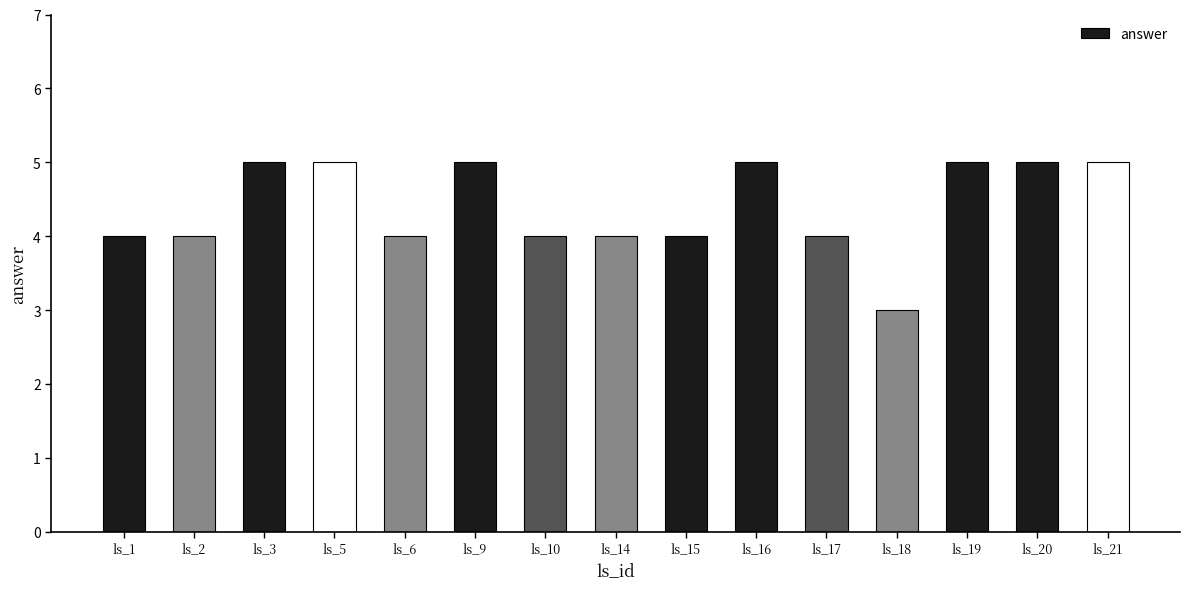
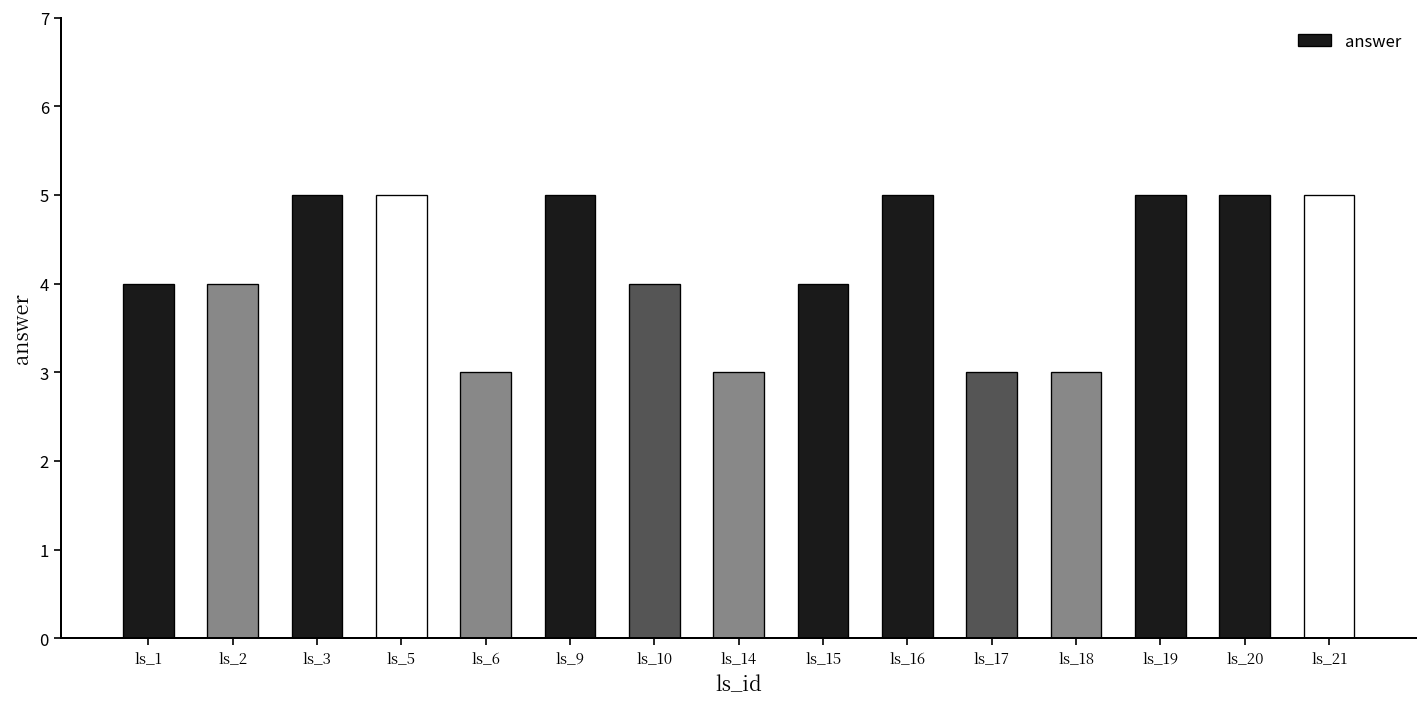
ls_6: 4 -> 3
ls_14: 4 -> 3
ls_17: 4 -> 3
